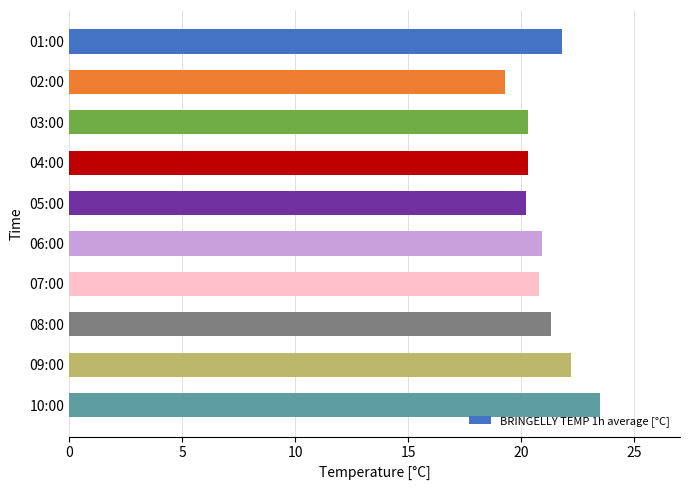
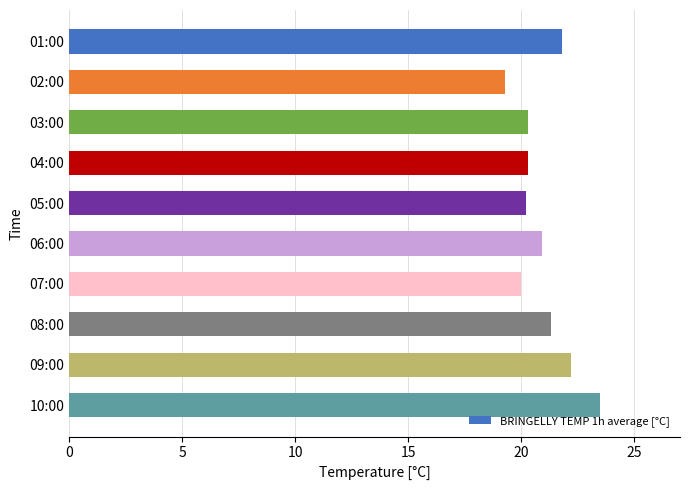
07:00: 20.8 -> 20.0
